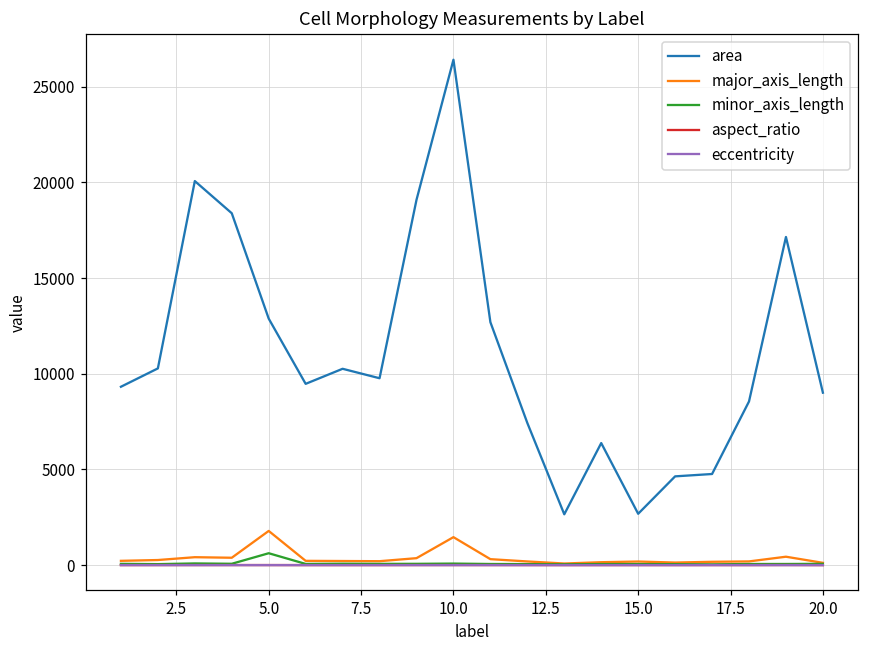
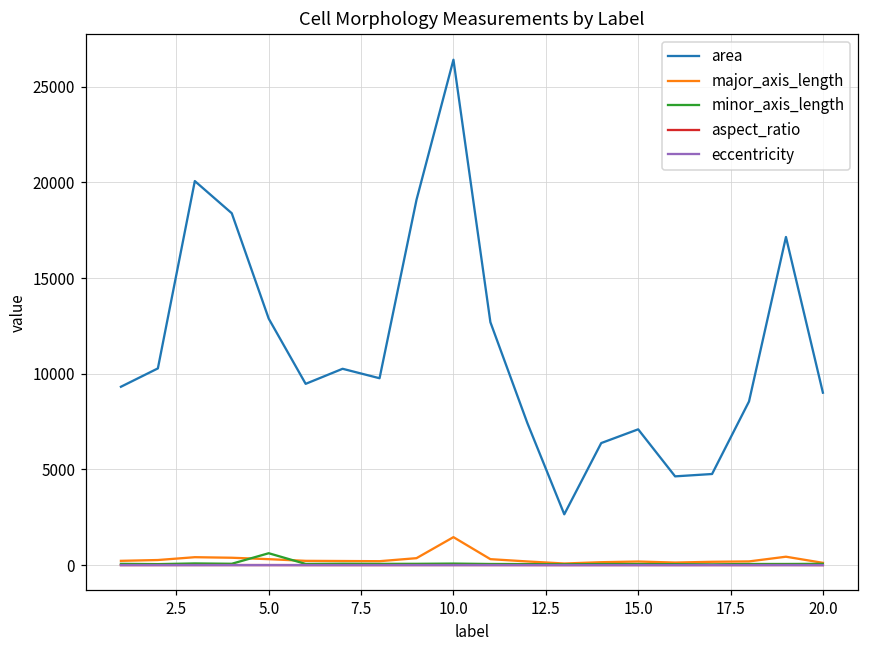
major_axis_length, 5.0: 1800 -> 300
area, 15.0: 2700 -> 7100
